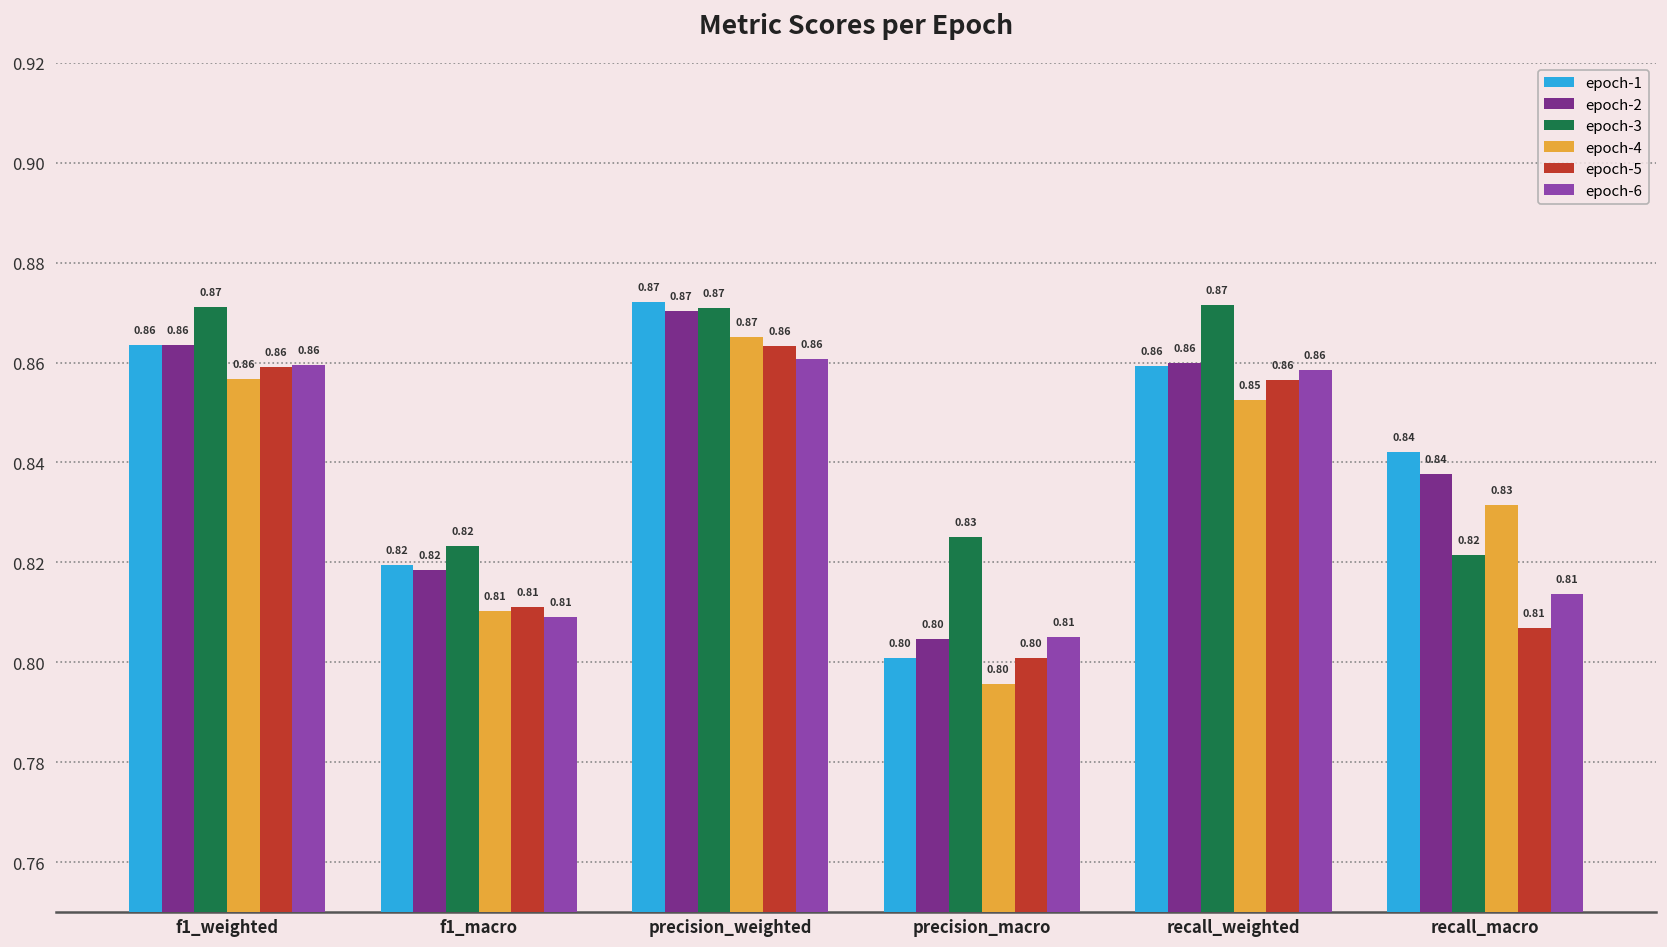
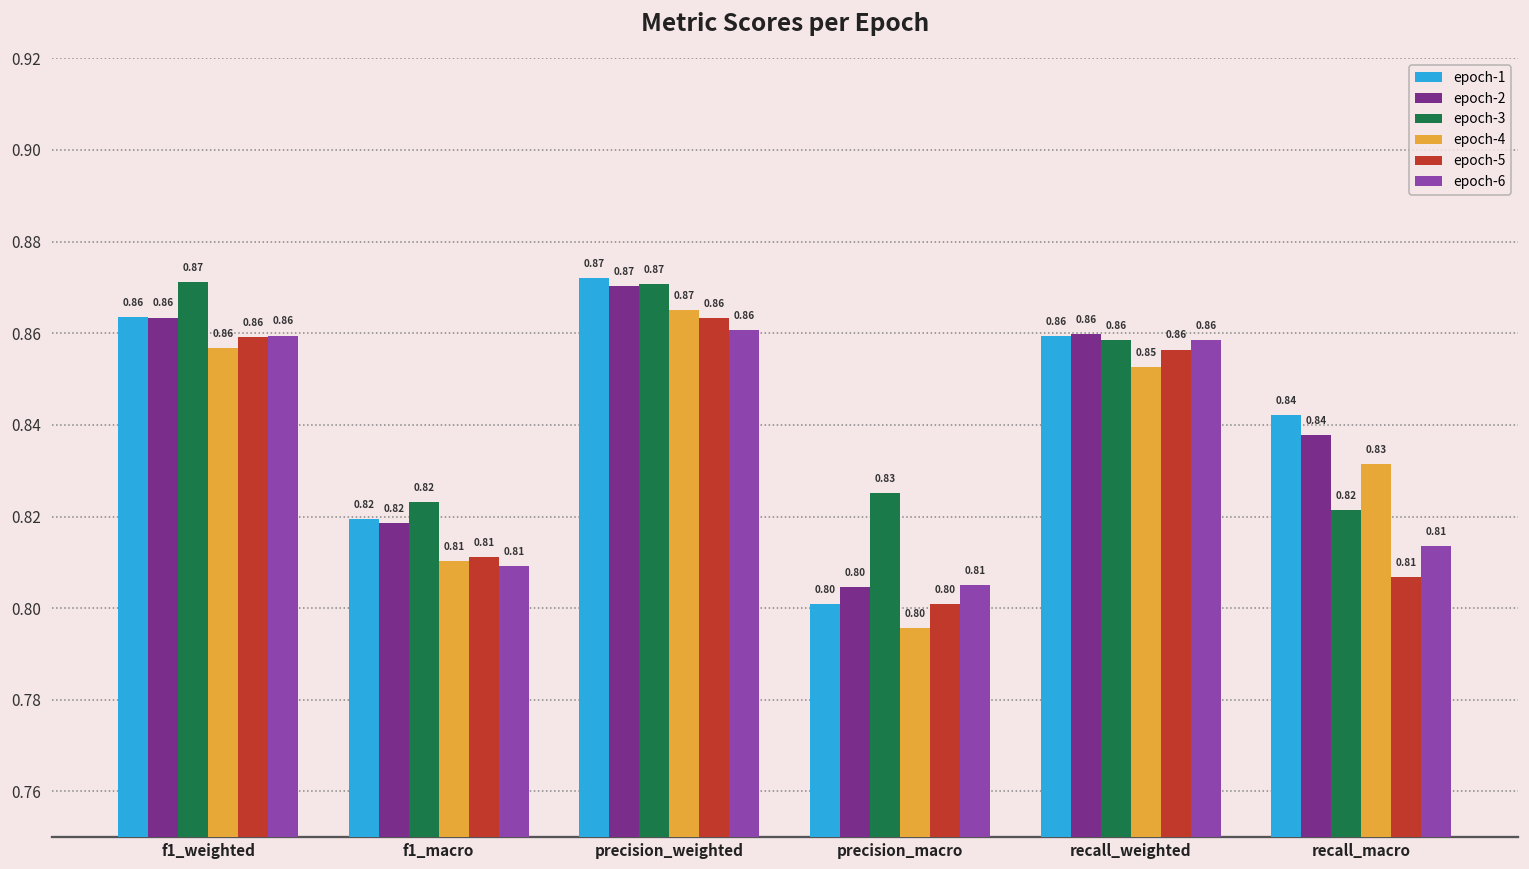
epoch-3, recall_weighted: 0.87 -> 0.86
